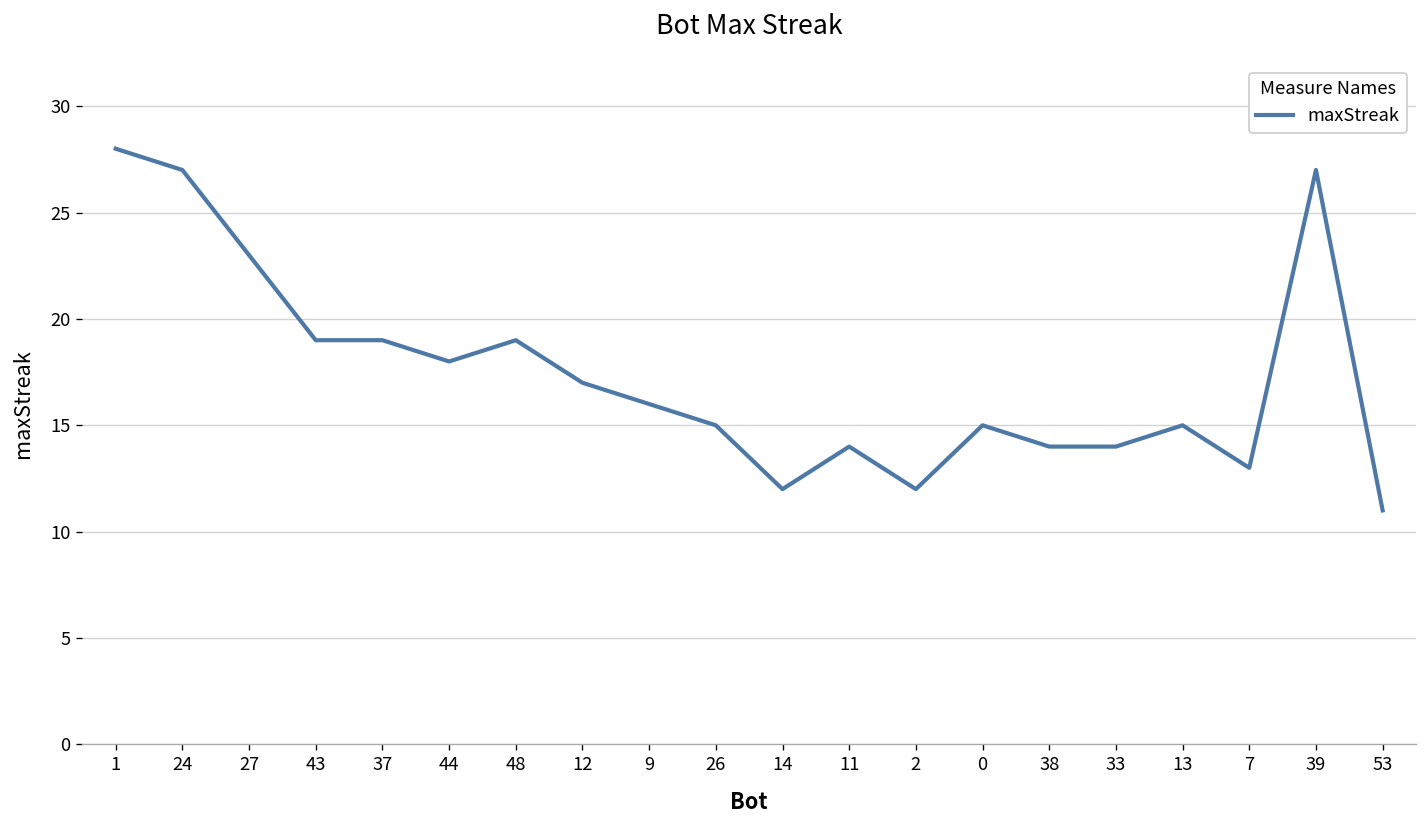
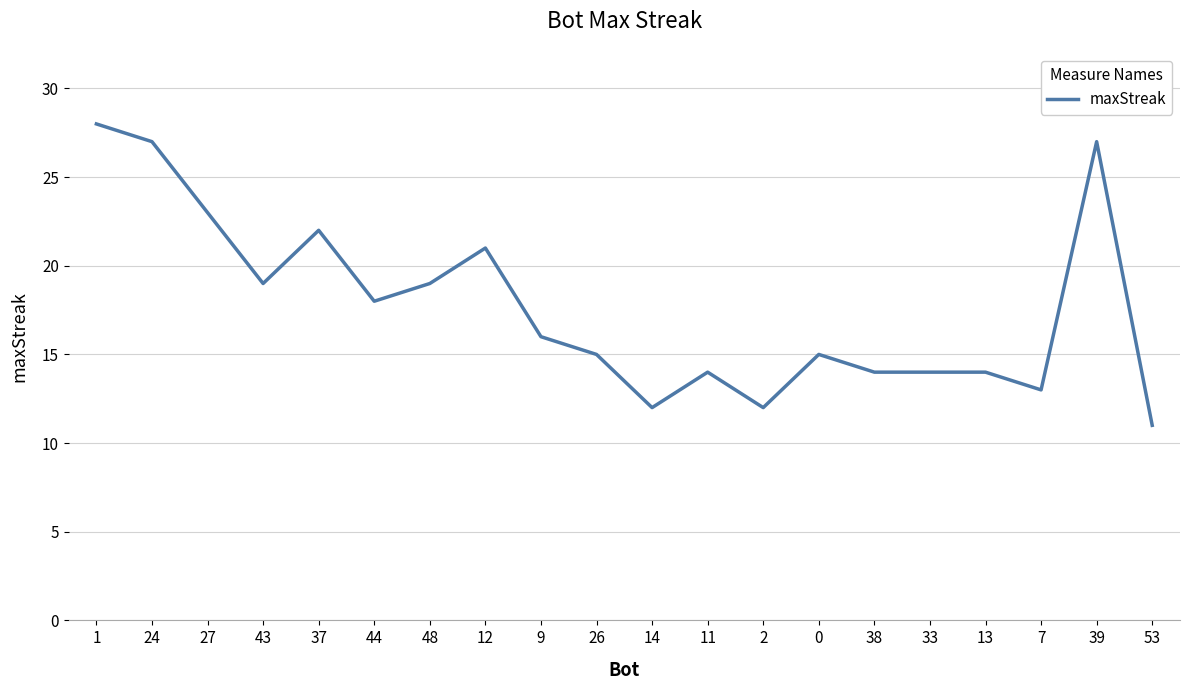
37: 19 -> 22
12: 17 -> 21
13: 15 -> 14
